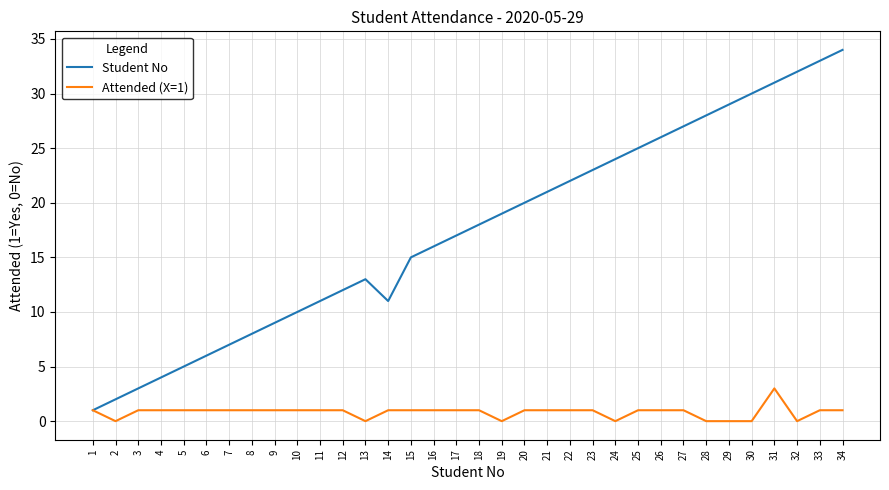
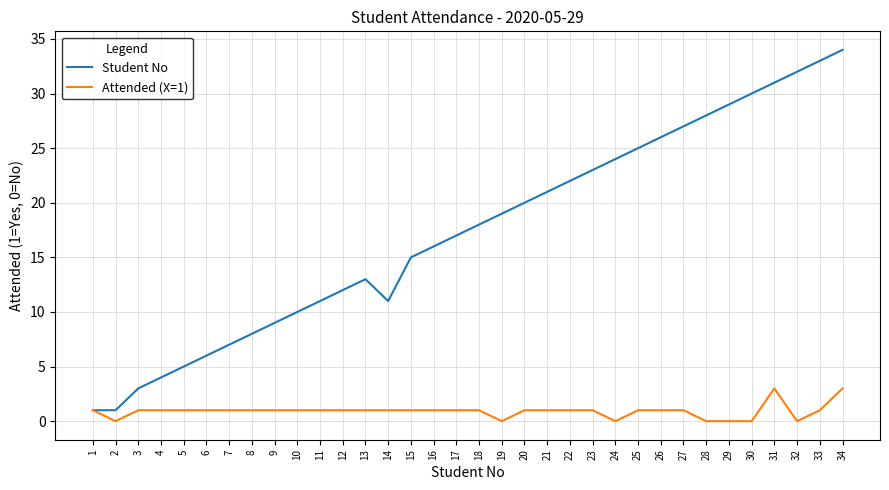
Student No, 2: 2 -> 1
Attended (X=1), 13: 0 -> 1
Attended (X=1), 34: 1 -> 3
